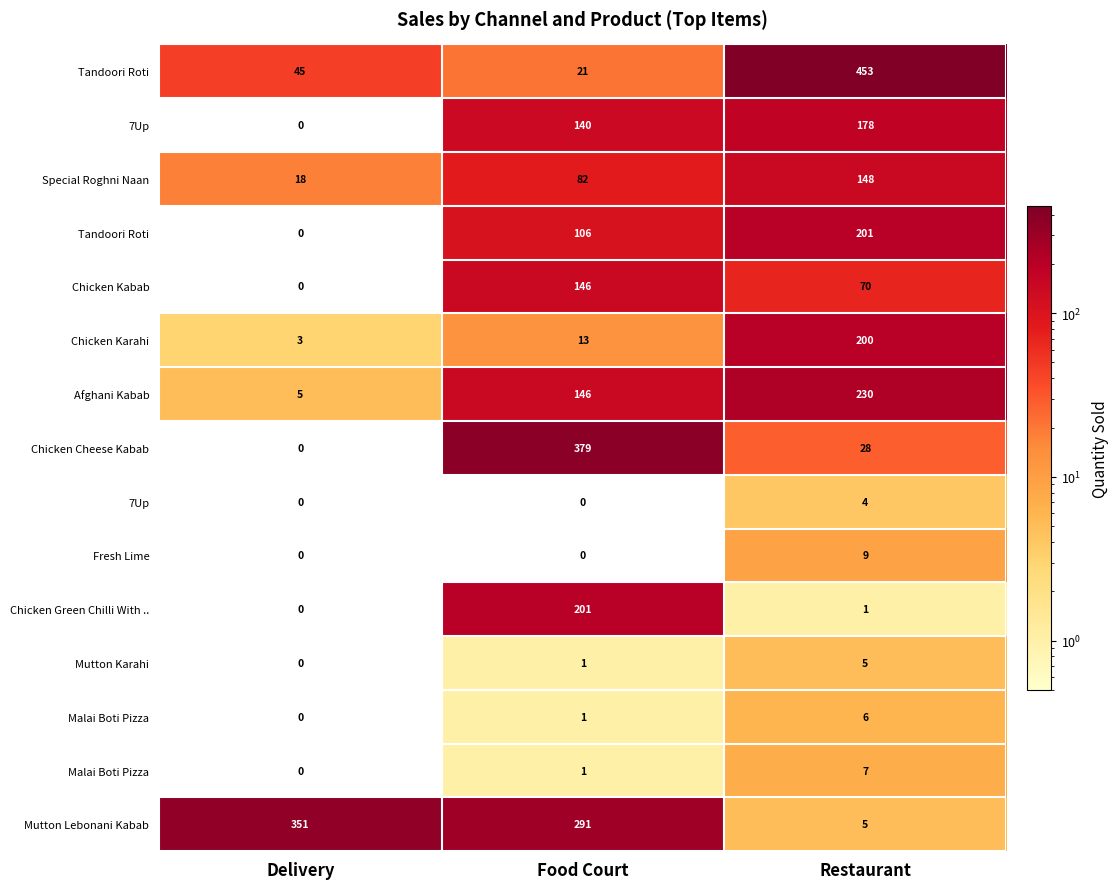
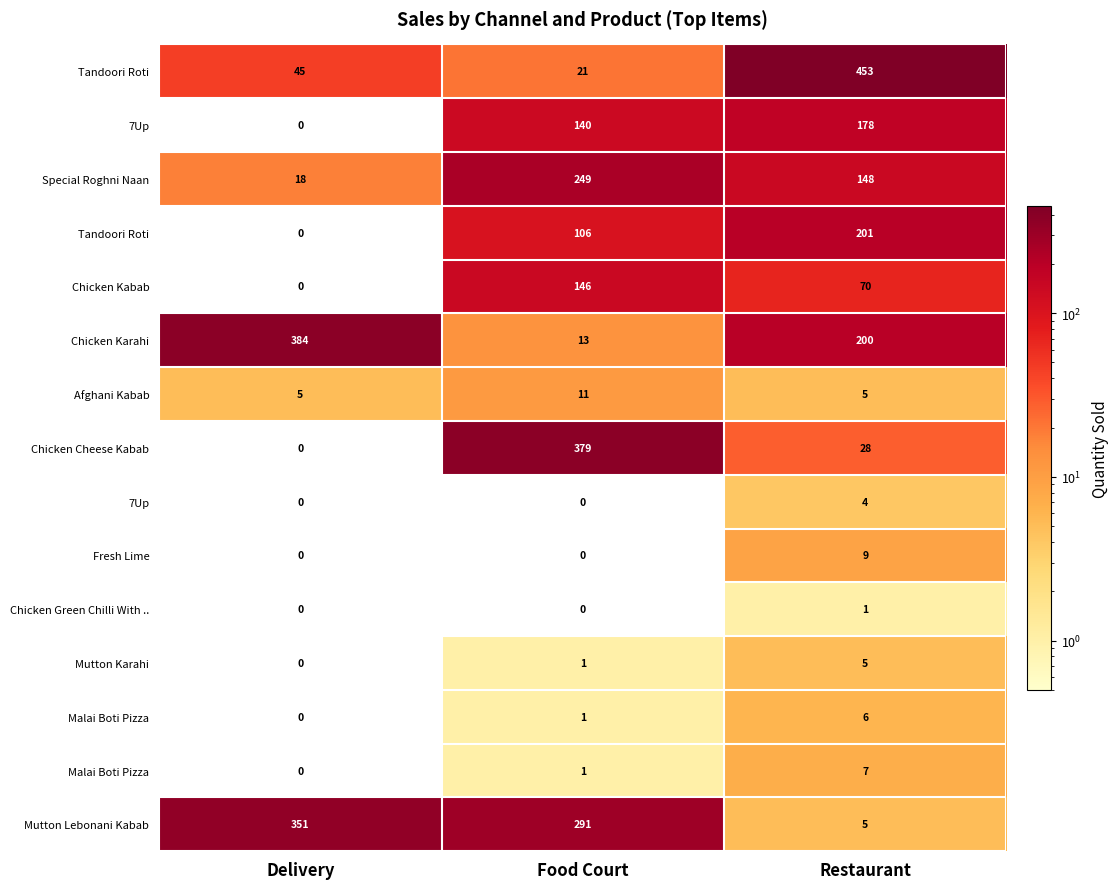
Special Roghni Naan, Food Court: 82 -> 249
Chicken Karahi, Delivery: 3 -> 384
Afghani Kabab, Food Court: 146 -> 11
Afghani Kabab, Restaurant: 230 -> 5
Chicken Green Chilli With .., Food Court: 201 -> 0
